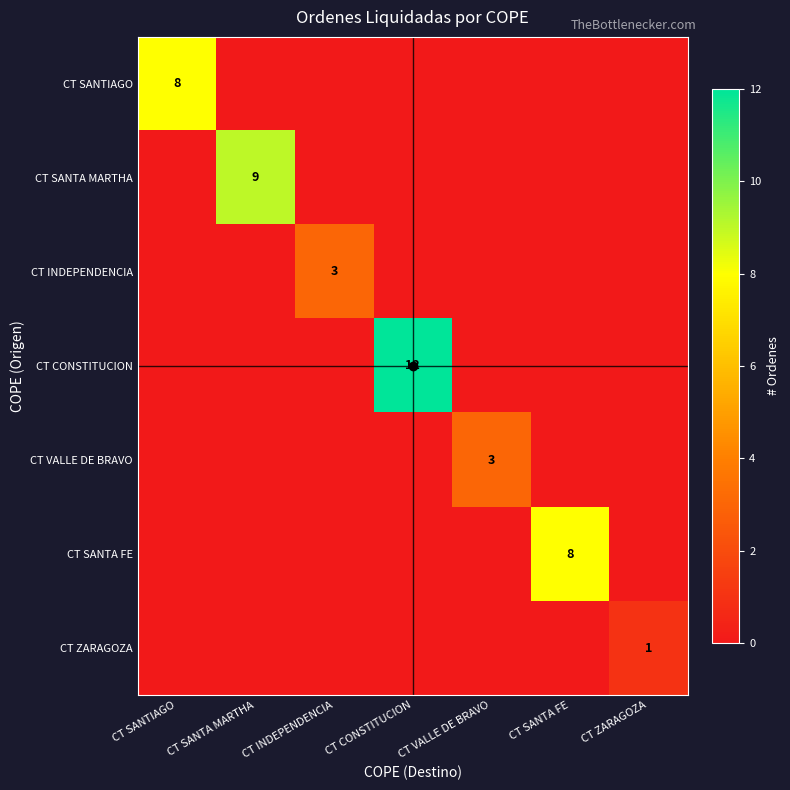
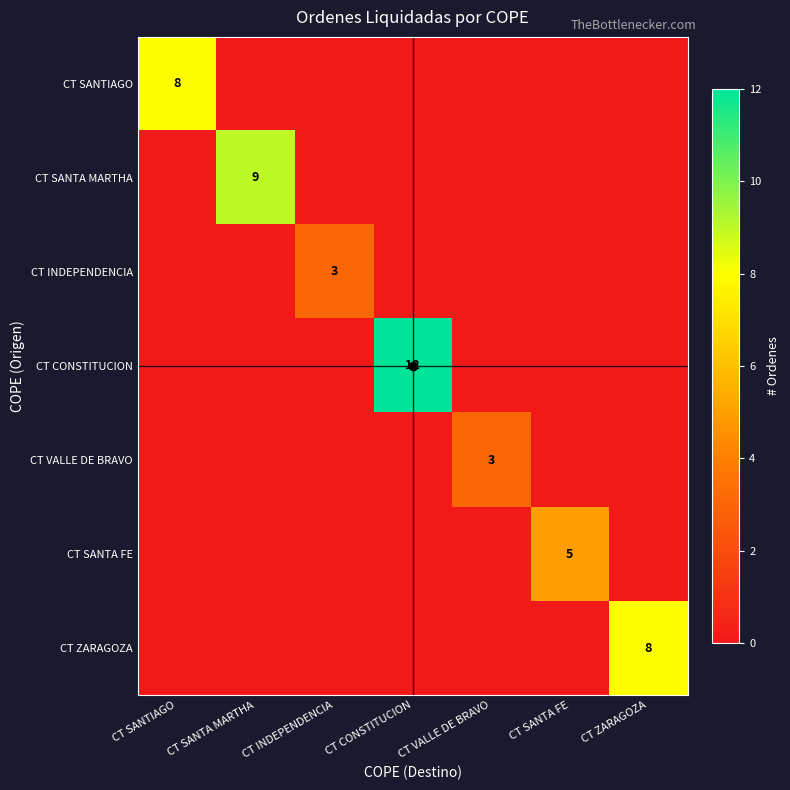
CT SANTA FE, CT SANTA FE: 8 -> 5
CT ZARAGOZA, CT ZARAGOZA: 1 -> 8
